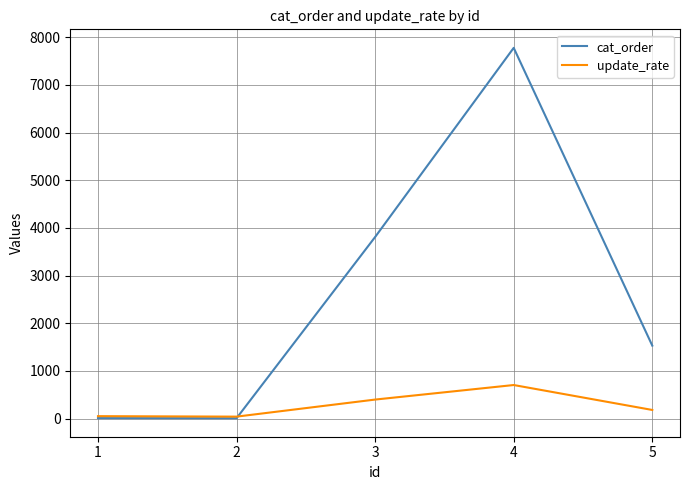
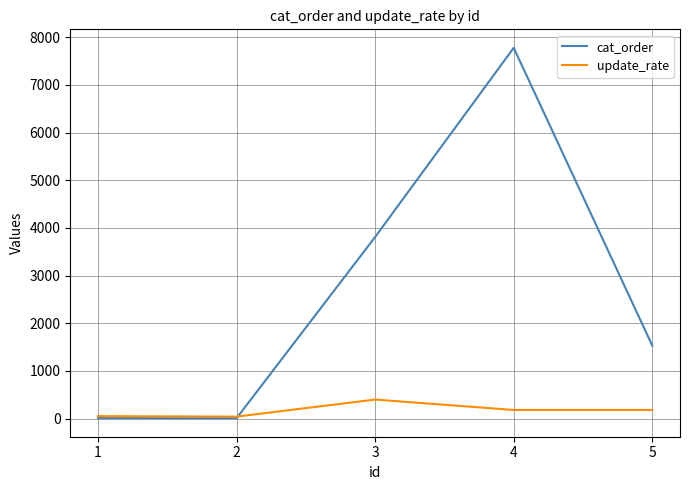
update_rate, 4: 700 -> 200
